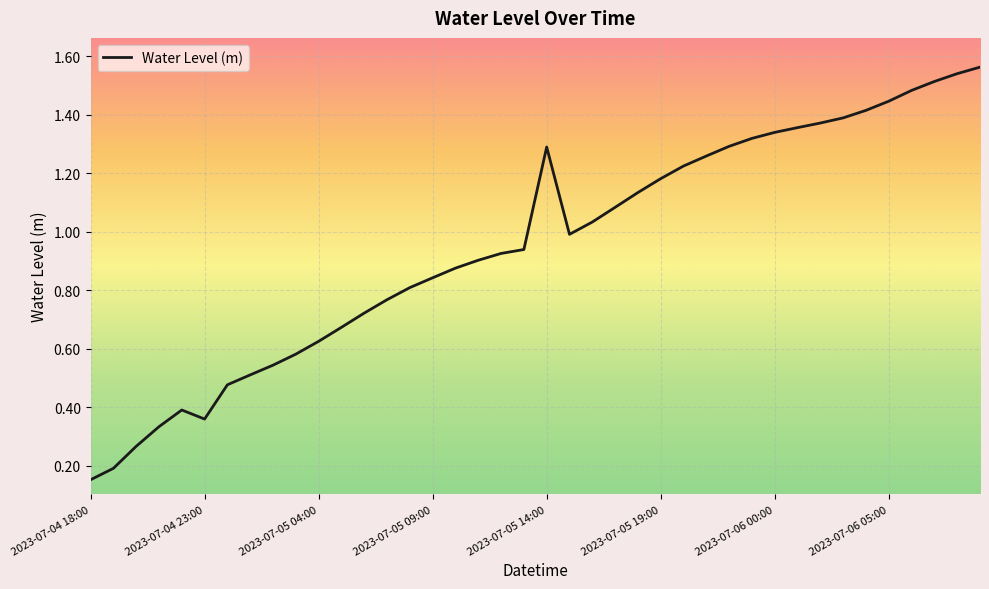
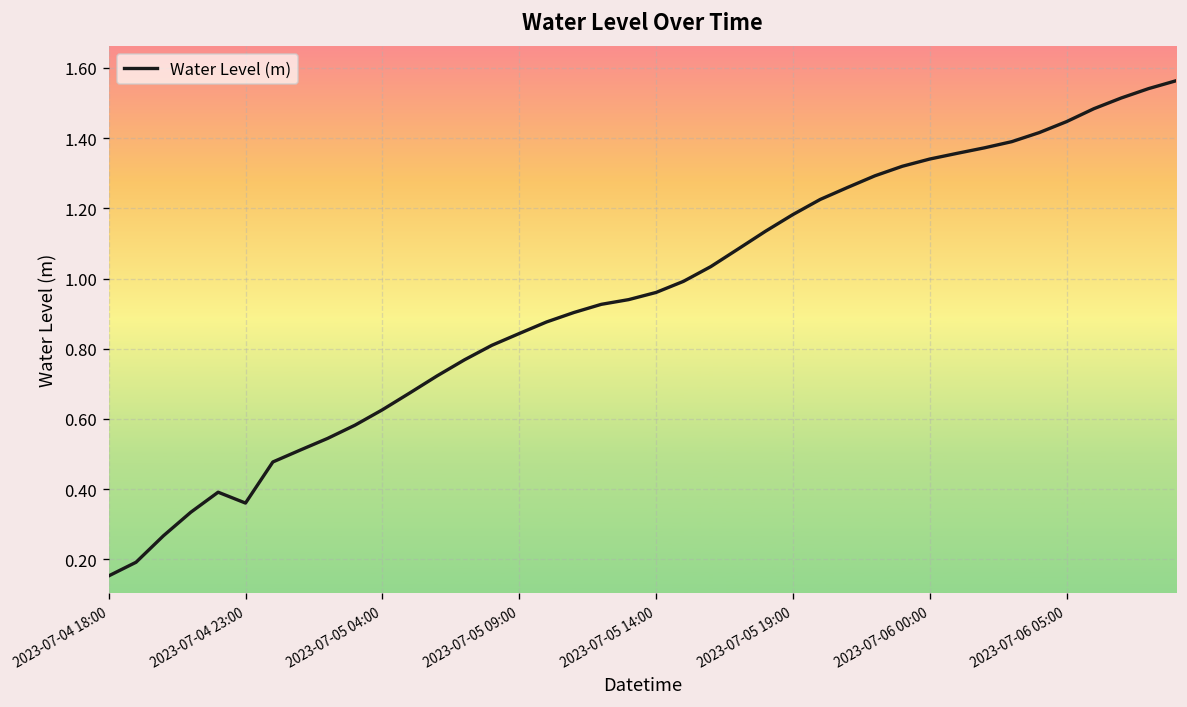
2023-07-05 14:00: 1.29 -> 0.96
